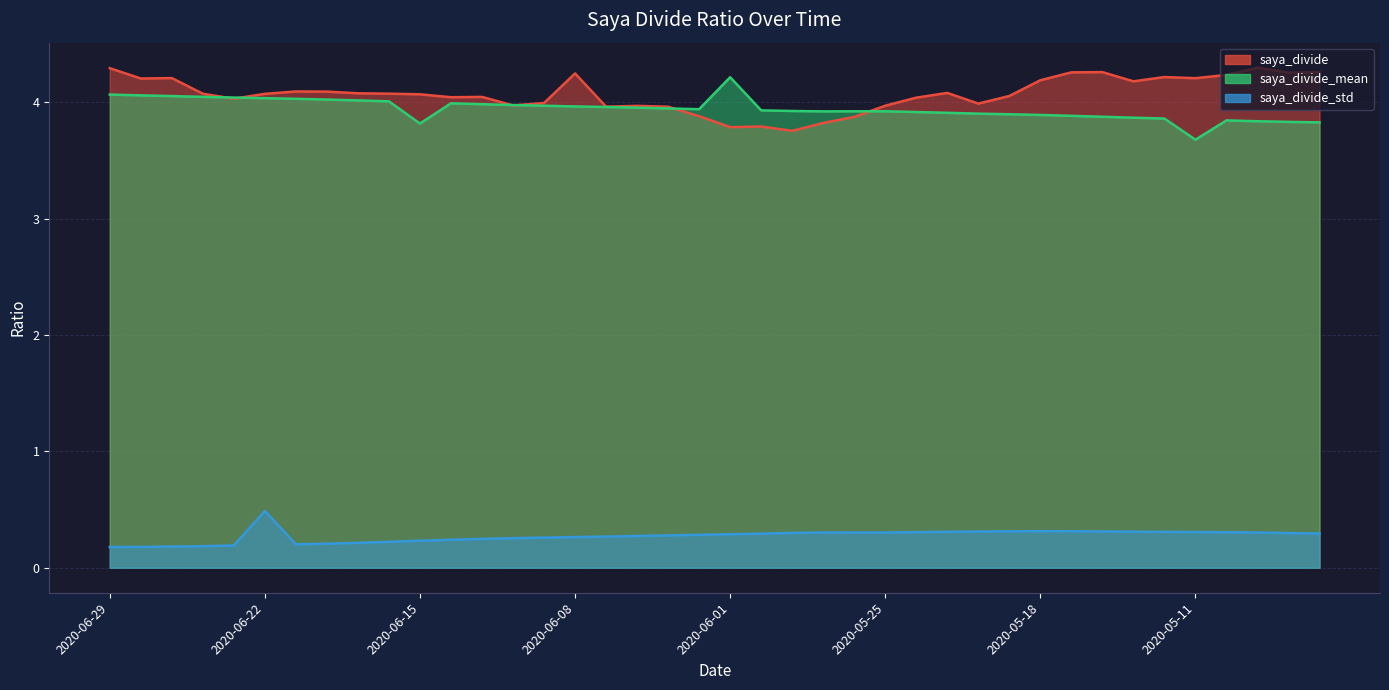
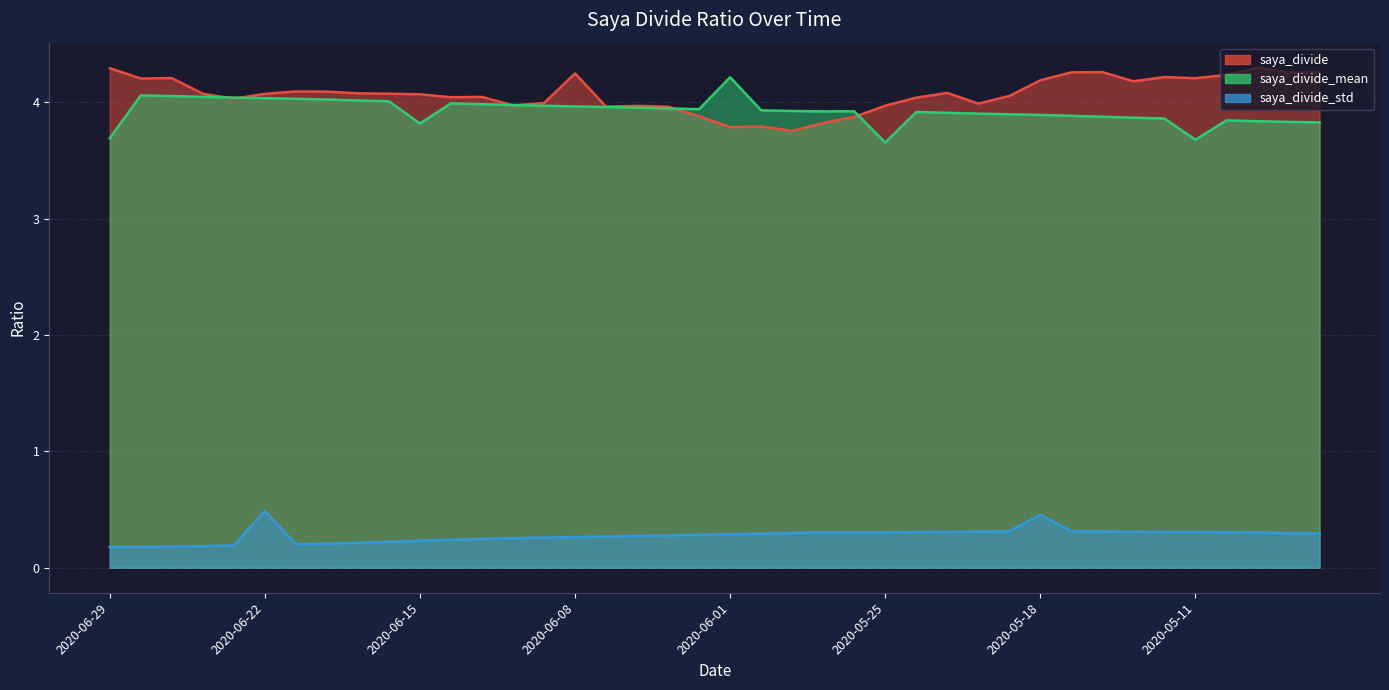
saya_divide_mean, 2020-06-29: 4.06 -> 3.69
saya_divide_mean, 2020-05-25: 3.92 -> 3.65
saya_divide_std, 2020-05-18: 0.31 -> 0.46
